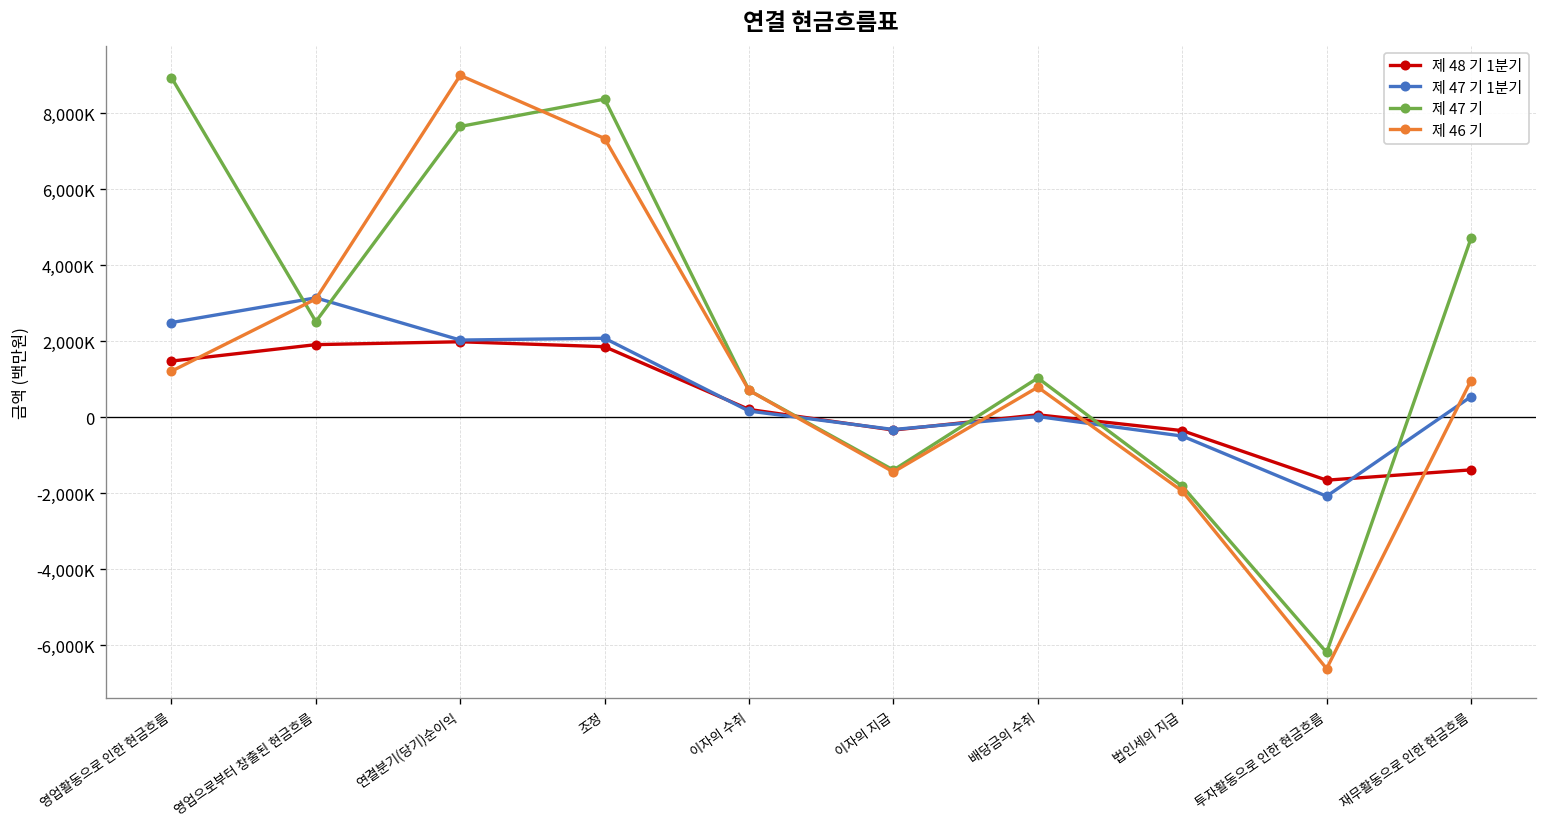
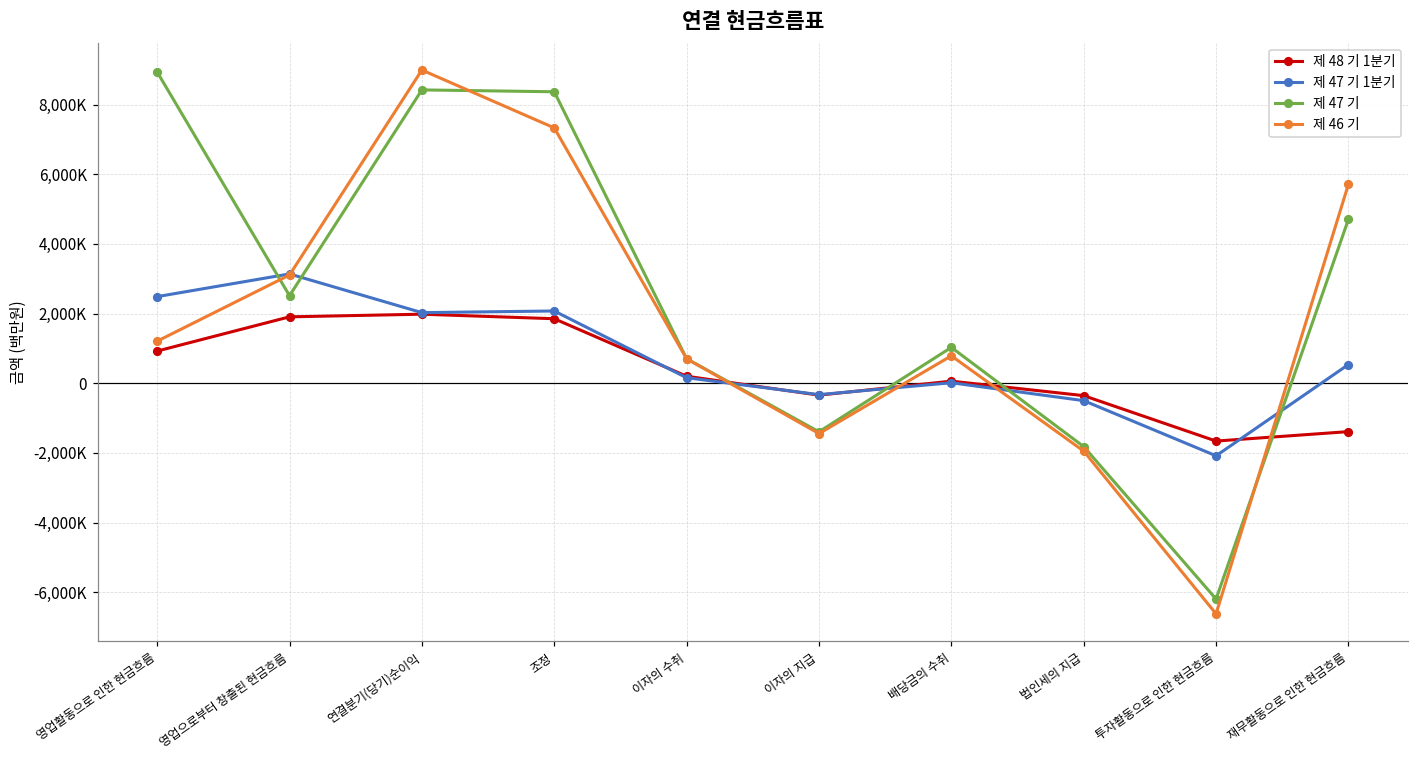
제 48 기 1분기, 영업활동으로 인한 현금흐름: 1,500,000 -> 900,000
제 47 기, 연결분기(당기)순이익: 7,600,000 -> 8,400,000
제 46 기, 재무활동으로 인한 현금흐름: 1,000,000 -> 5,700,000
